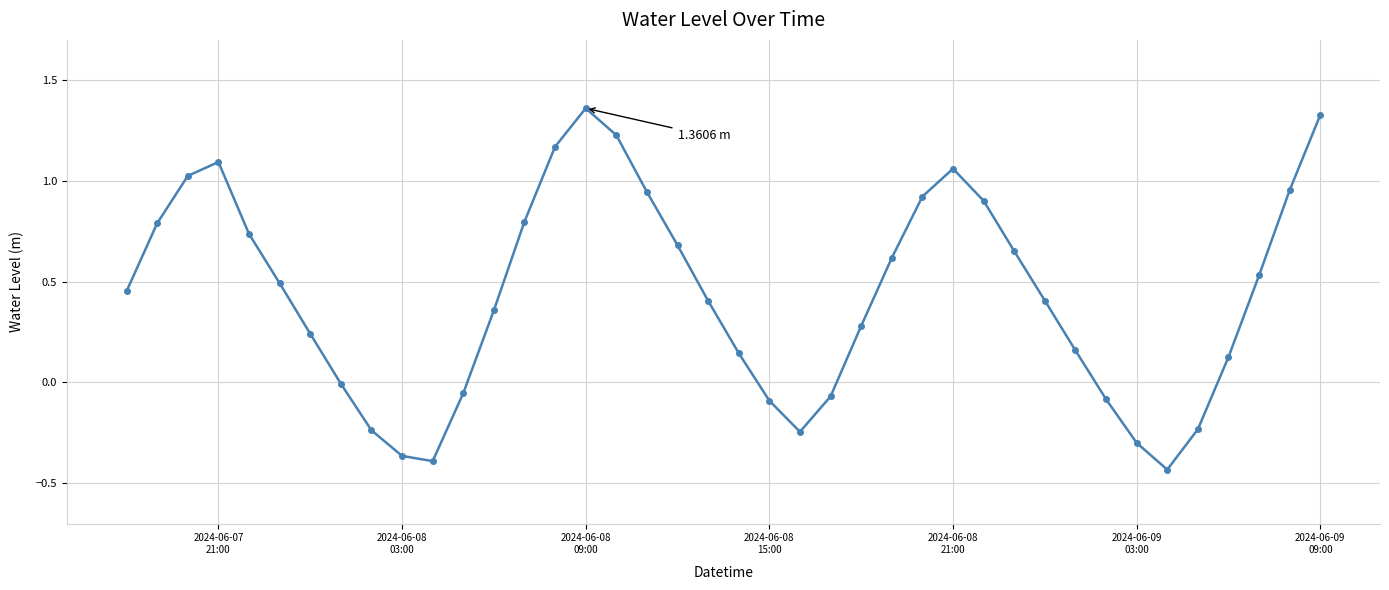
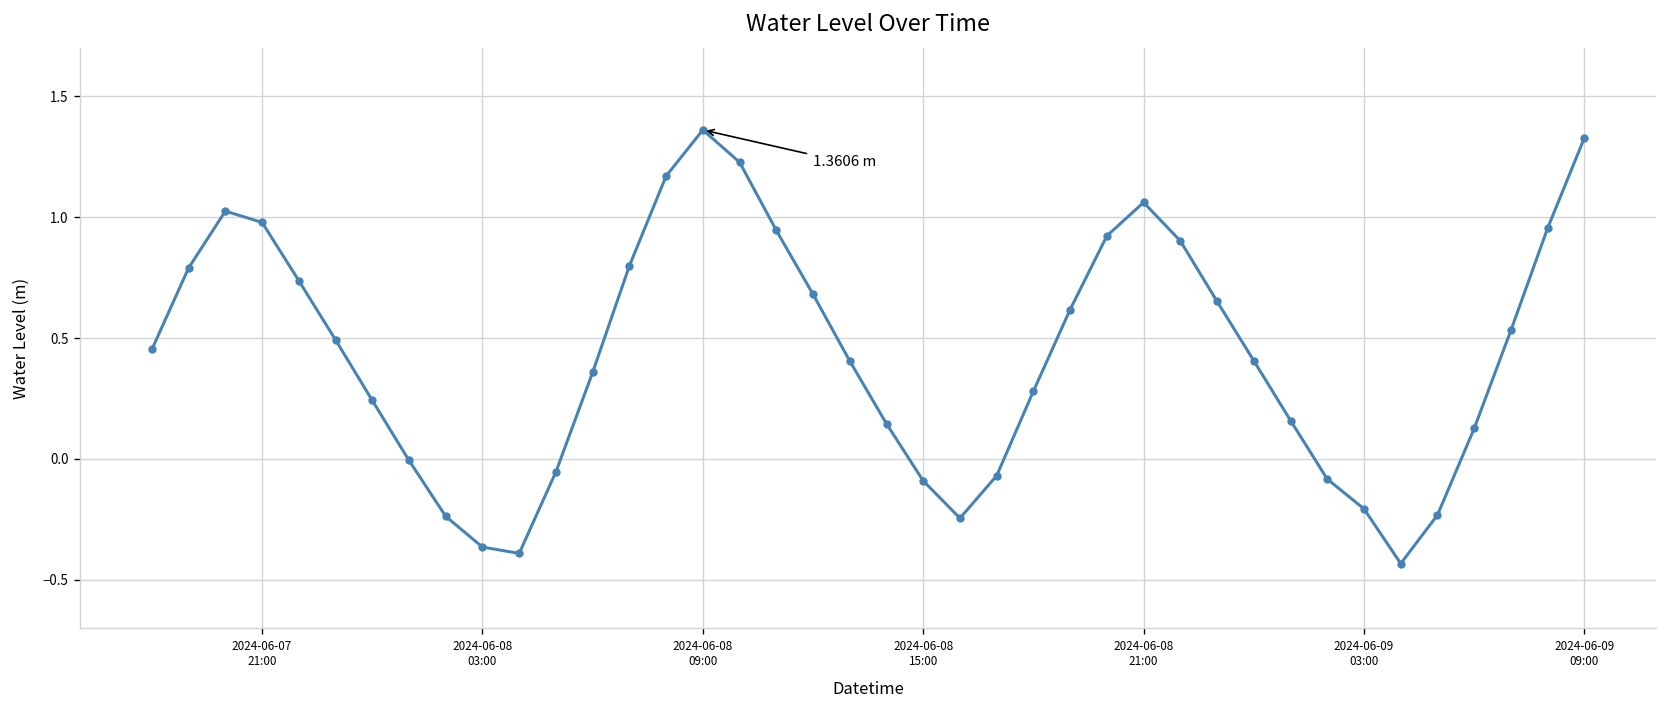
2024-06-07 21:00: 1.09 -> 0.98
2024-06-09 03:00: -0.30 -> -0.21
